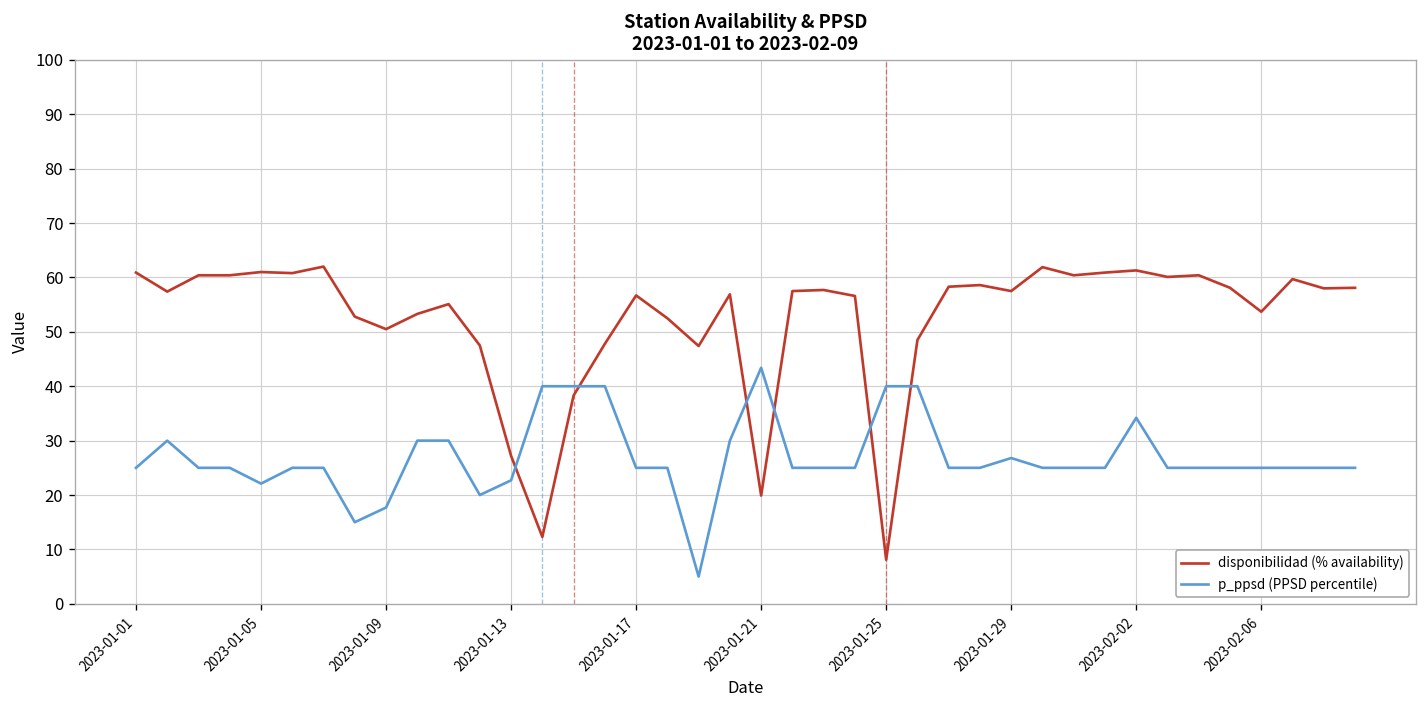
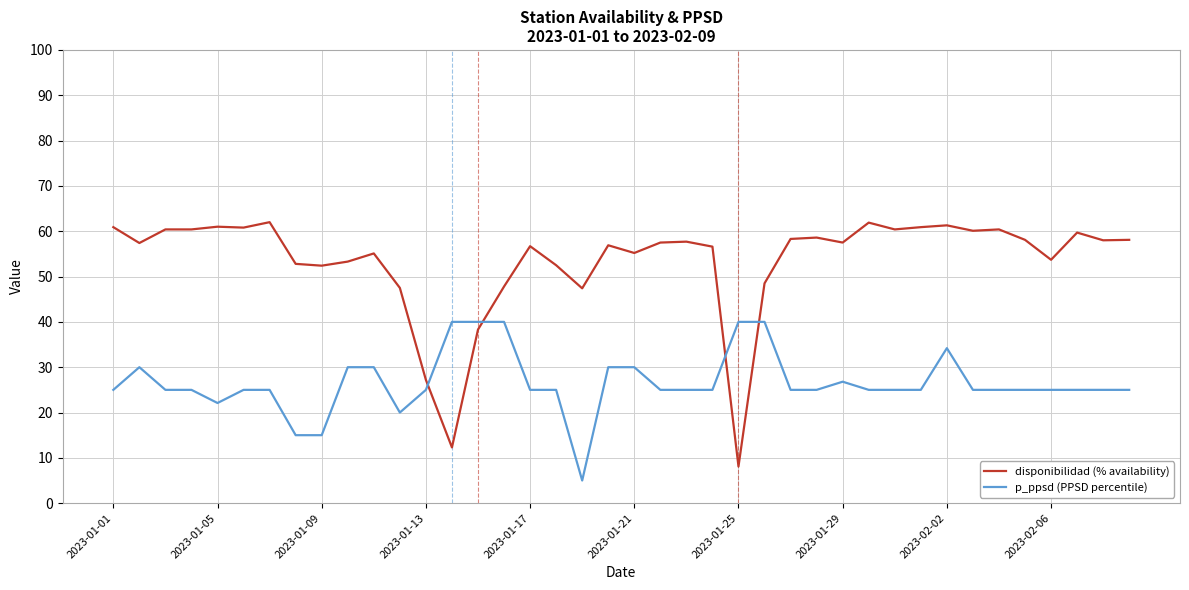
disponibilidad (% availability), 2023-01-09: 51 -> 52
p_ppsd (PPSD percentile), 2023-01-09: 18 -> 15
p_ppsd (PPSD percentile), 2023-01-13: 23 -> 25
disponibilidad (% availability), 2023-01-21: 20 -> 55
p_ppsd (PPSD percentile), 2023-01-21: 43 -> 30
